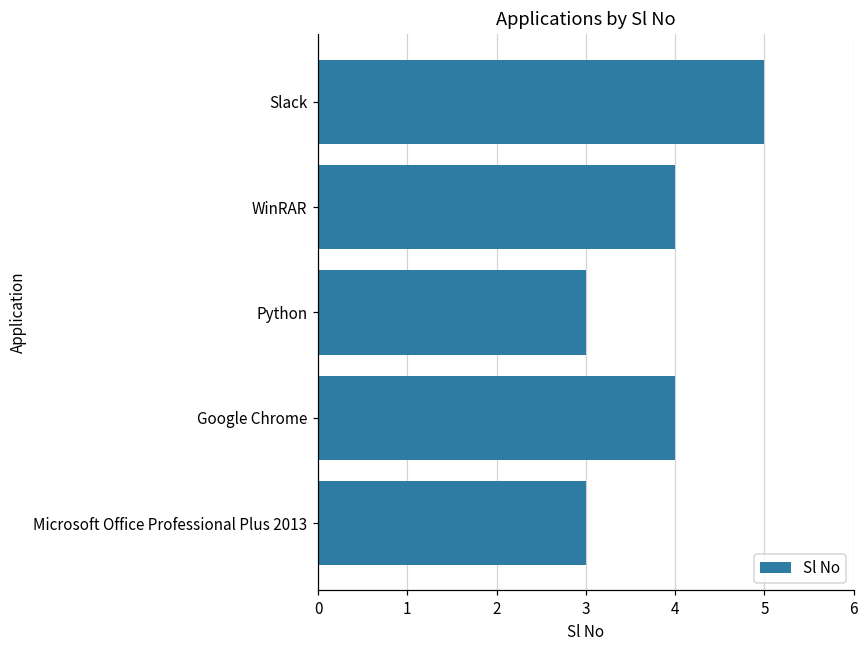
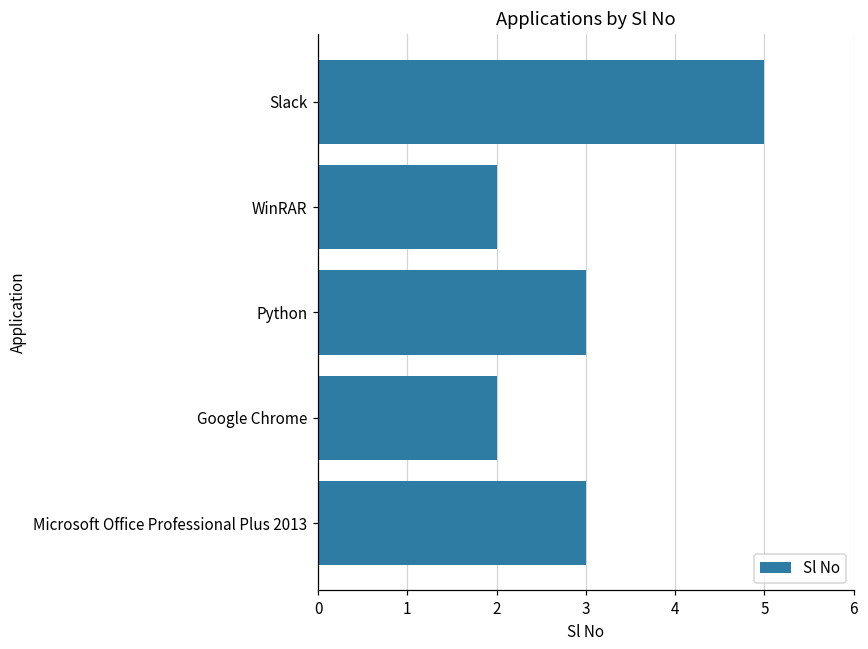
WinRAR: 4 -> 2
Google Chrome: 4 -> 2
